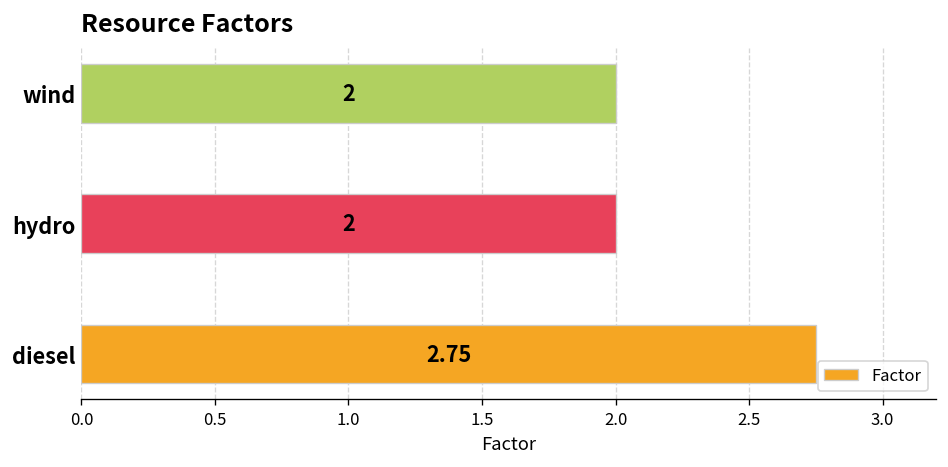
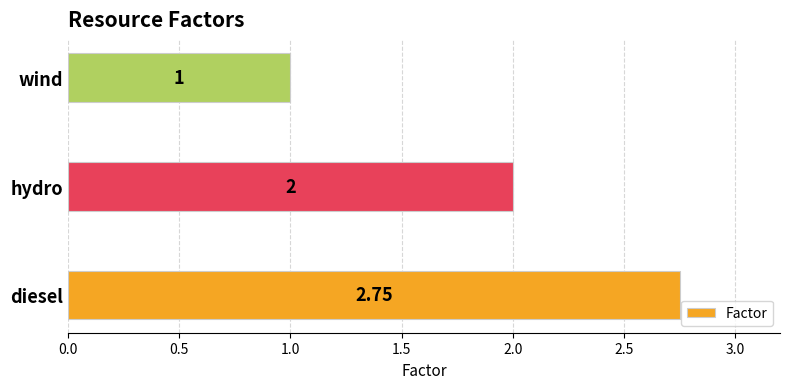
wind: 2 -> 1
